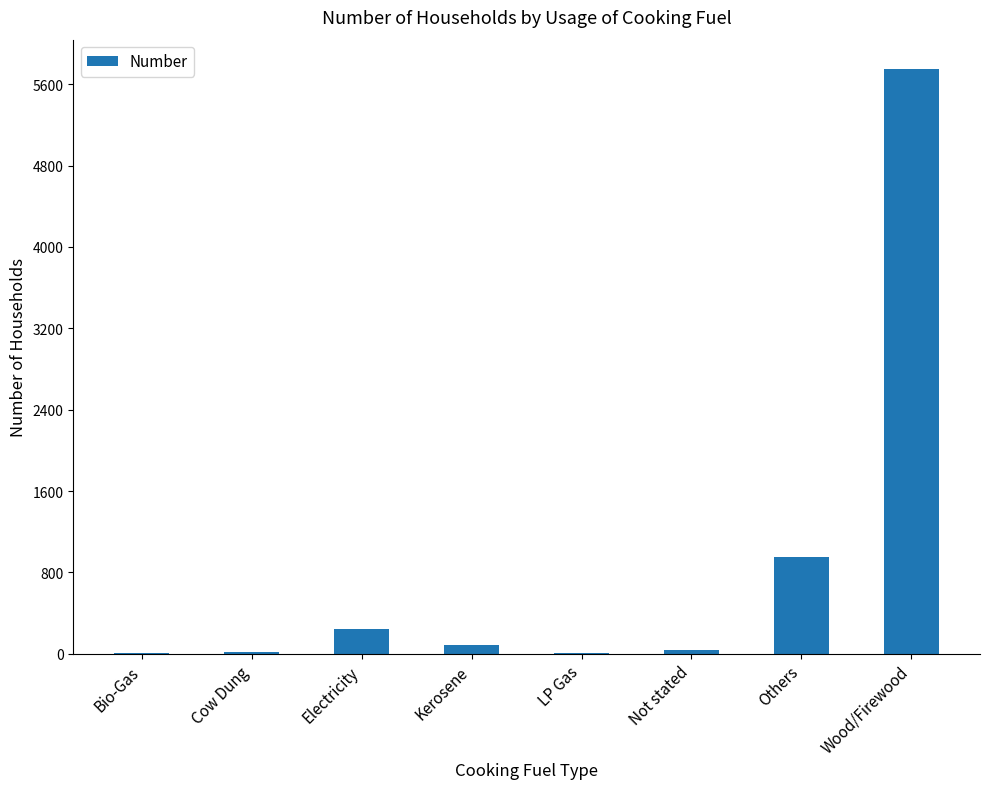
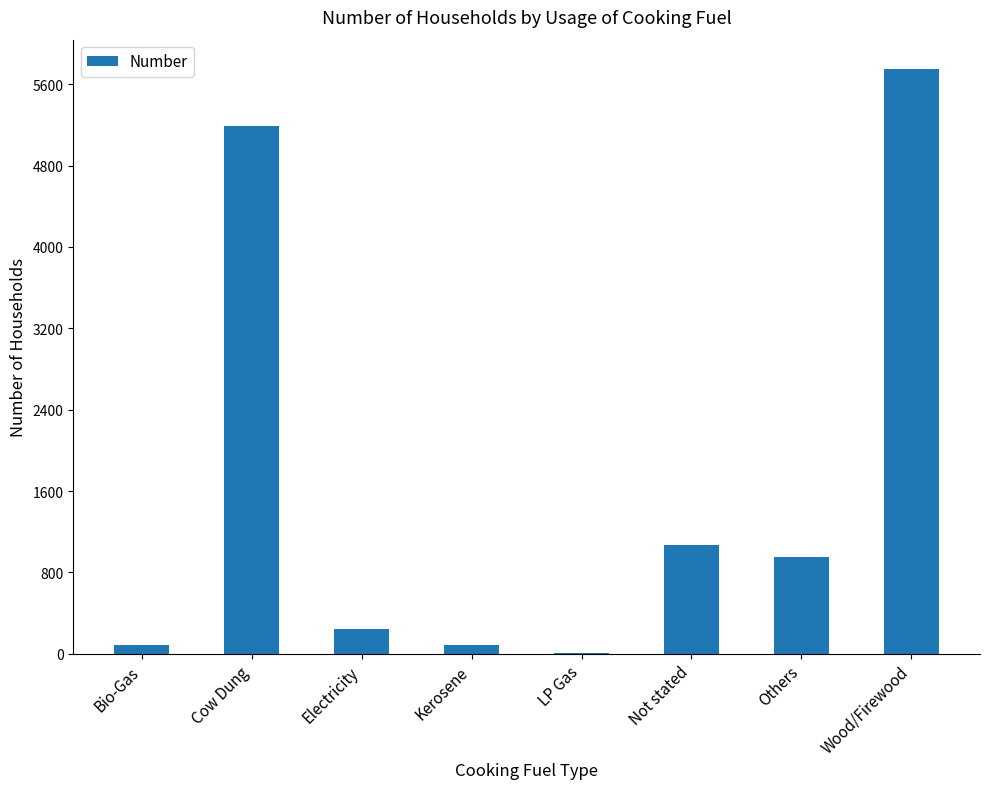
Bio-Gas: 0 -> 90
Cow Dung: 20 -> 5190
Not stated: 40 -> 1070
